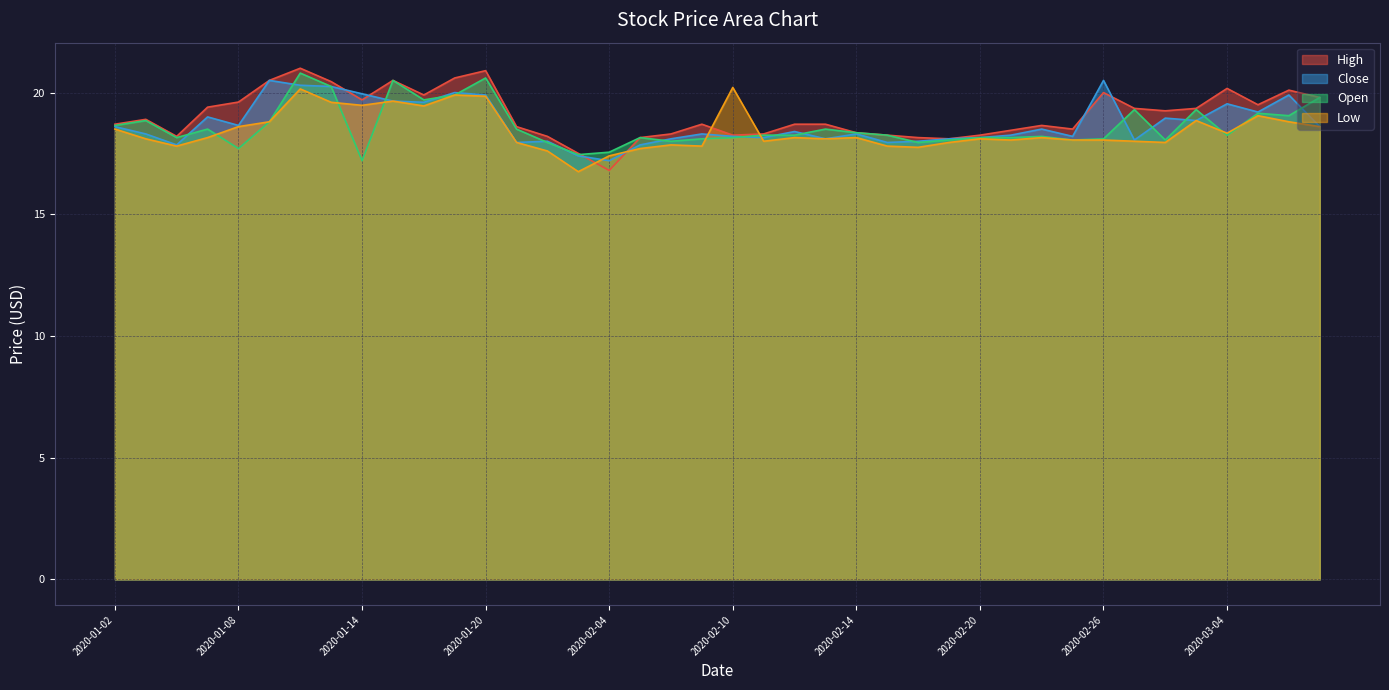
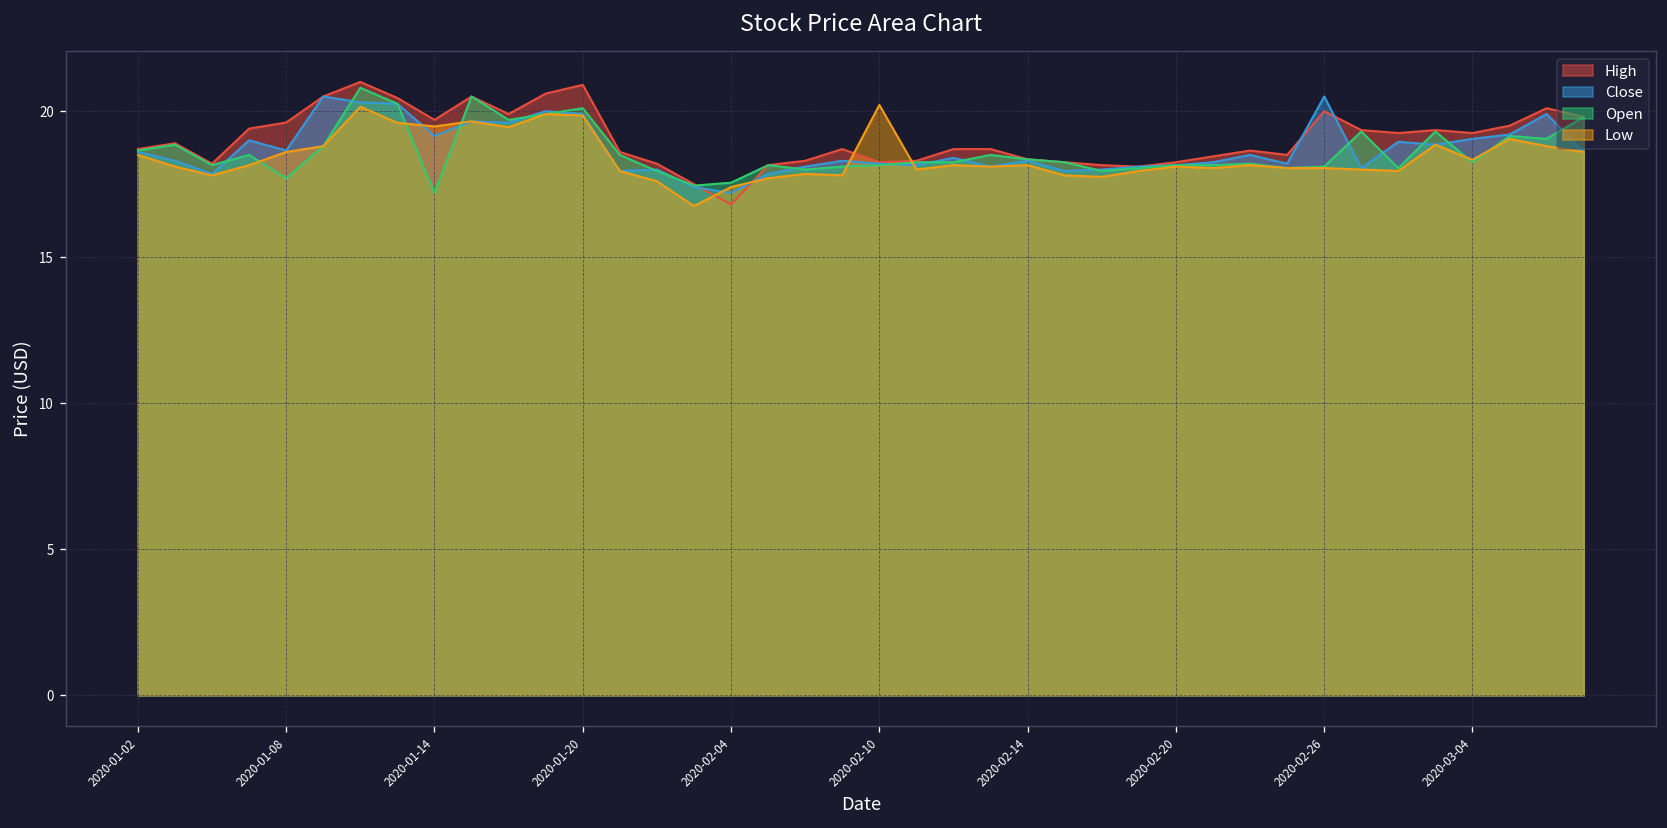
Close, 2020-01-14: 20.0 -> 19.2
Open, 2020-01-20: 20.6 -> 20.1
High, 2020-03-04: 20.2 -> 19.3
Close, 2020-03-04: 19.5 -> 19.0
